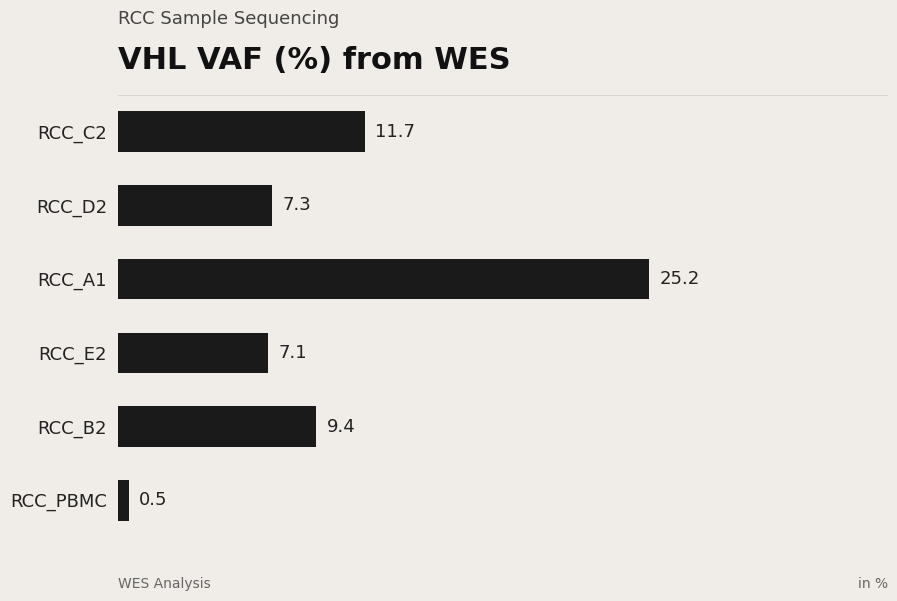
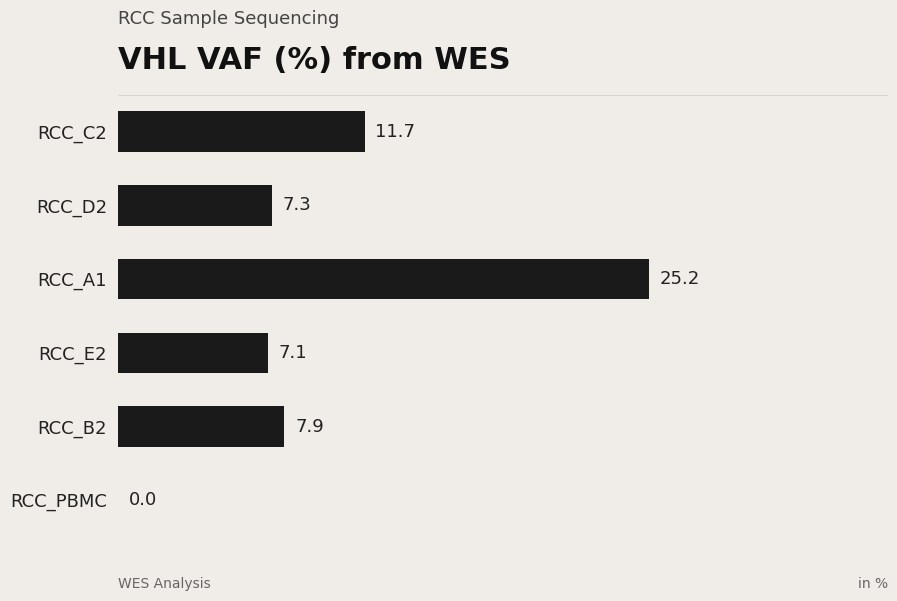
RCC_B2: 9.4 -> 7.9
RCC_PBMC: 0.5 -> 0.0
